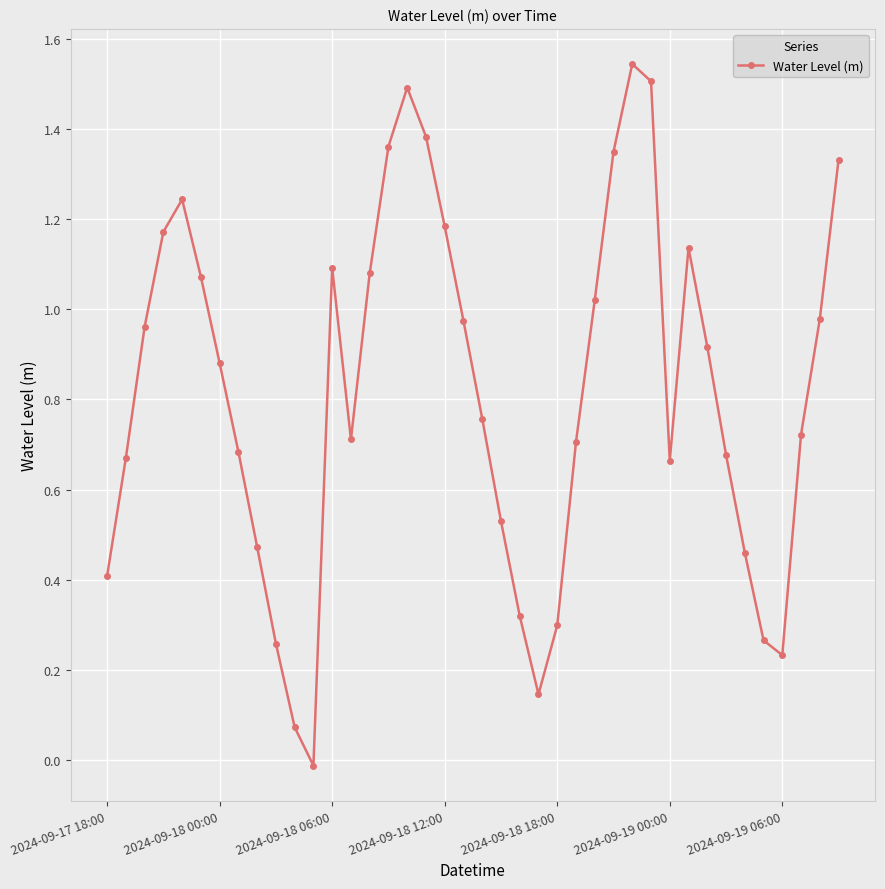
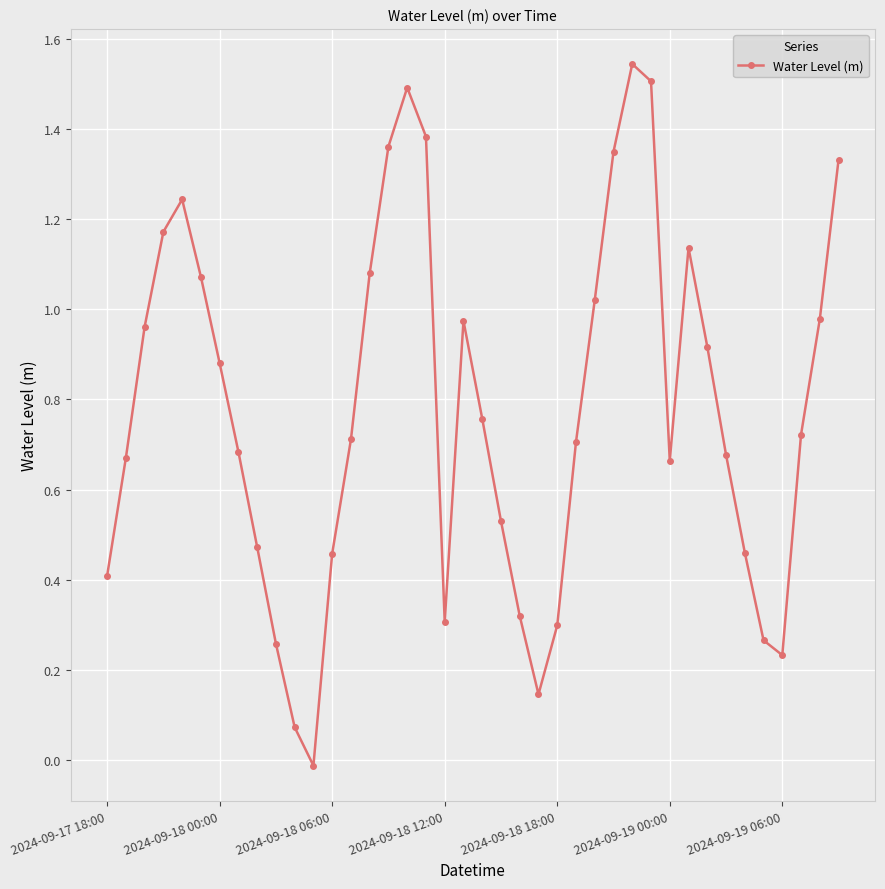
2024-09-18 06:00: 1.09 -> 0.46
2024-09-18 12:00: 1.18 -> 0.31
